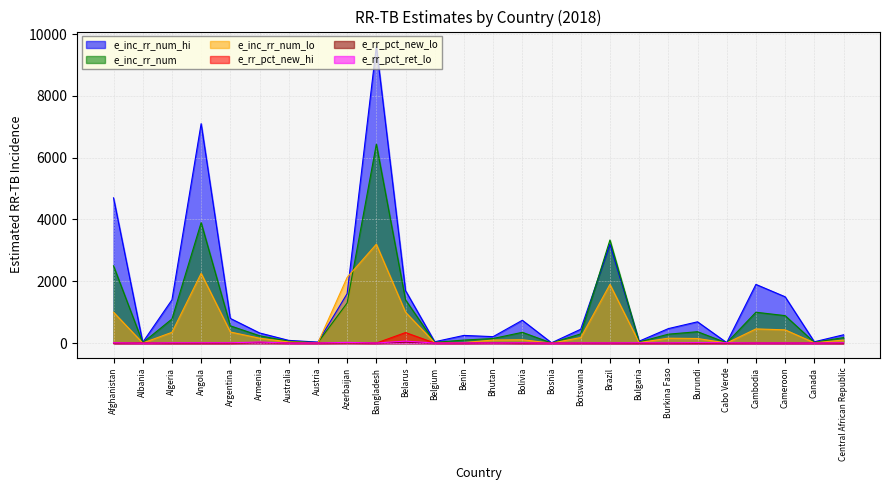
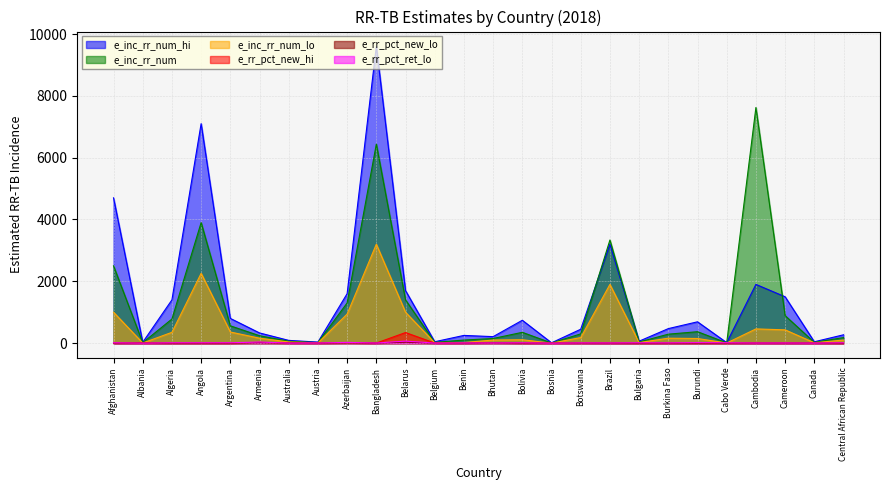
e_inc_rr_num_lo, Azerbaijan: 2100 -> 900
e_inc_rr_num, Cambodia: 1000 -> 7600
